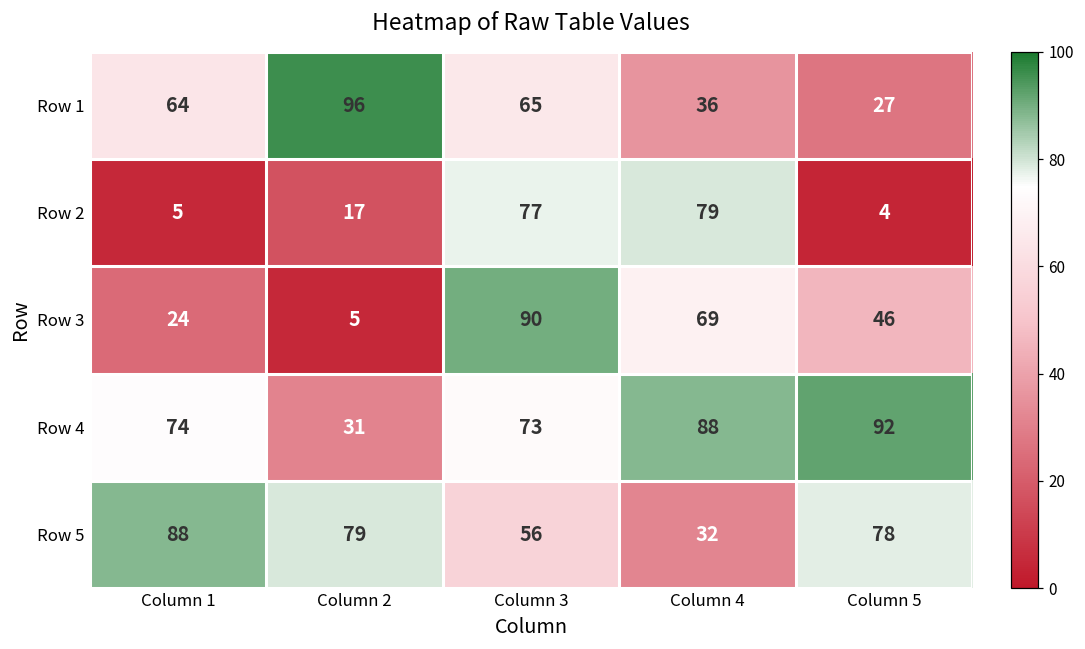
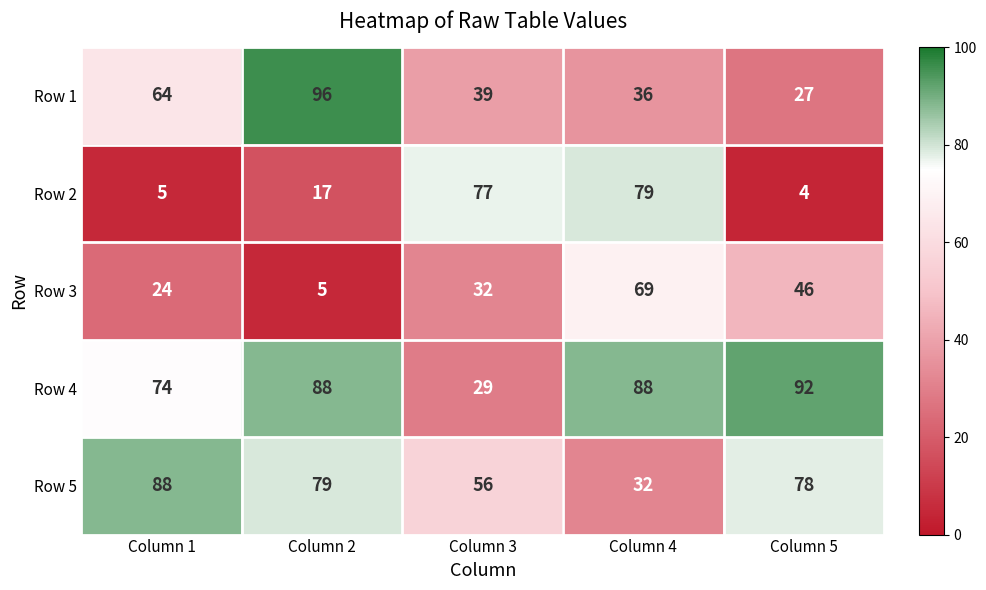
Row 1, Column 3: 65 -> 39
Row 3, Column 3: 90 -> 32
Row 4, Column 2: 31 -> 88
Row 4, Column 3: 73 -> 29
